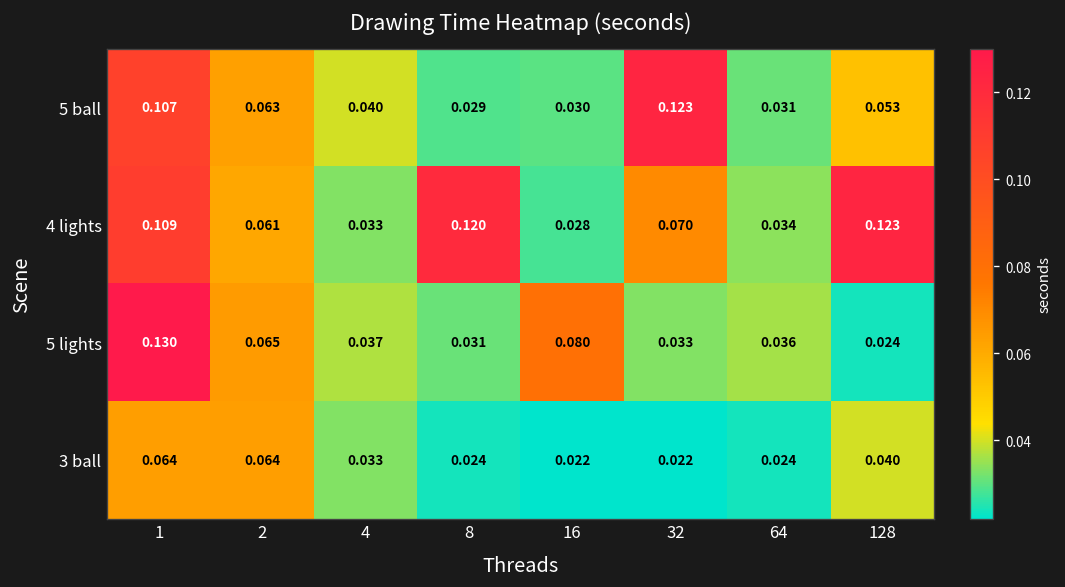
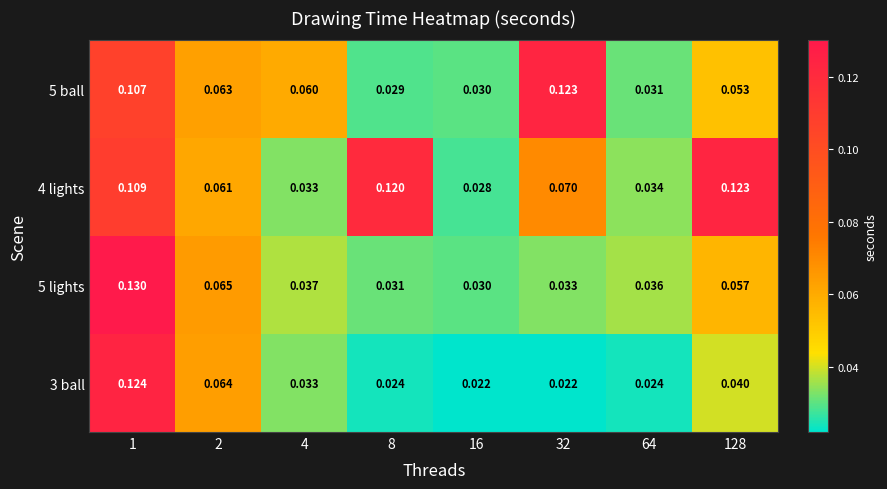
5 ball, 4: 0.040 -> 0.060
5 lights, 16: 0.080 -> 0.030
5 lights, 128: 0.024 -> 0.057
3 ball, 1: 0.064 -> 0.124
